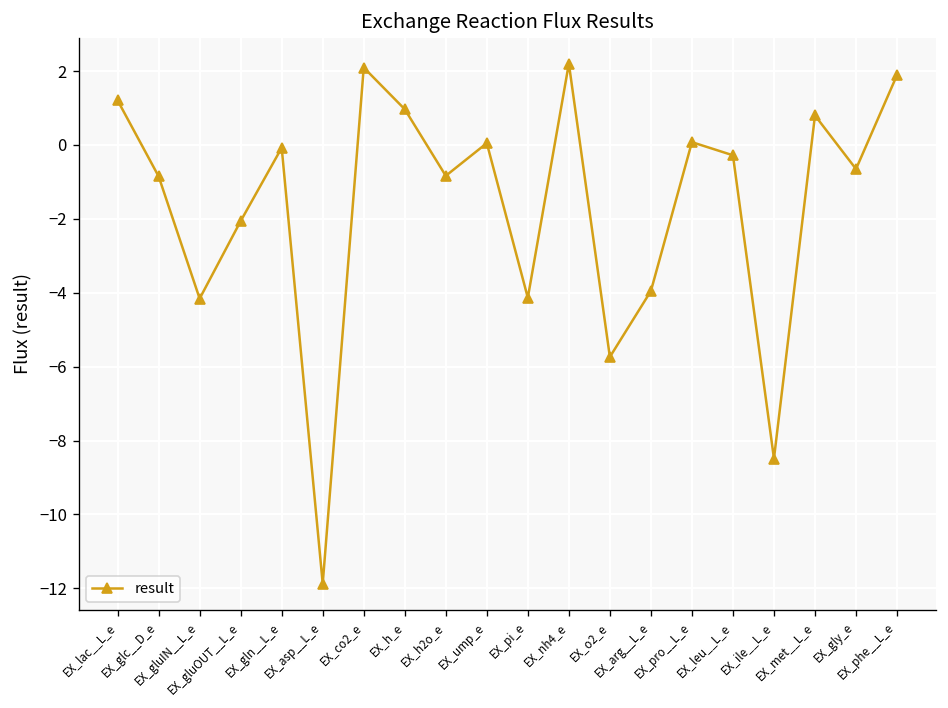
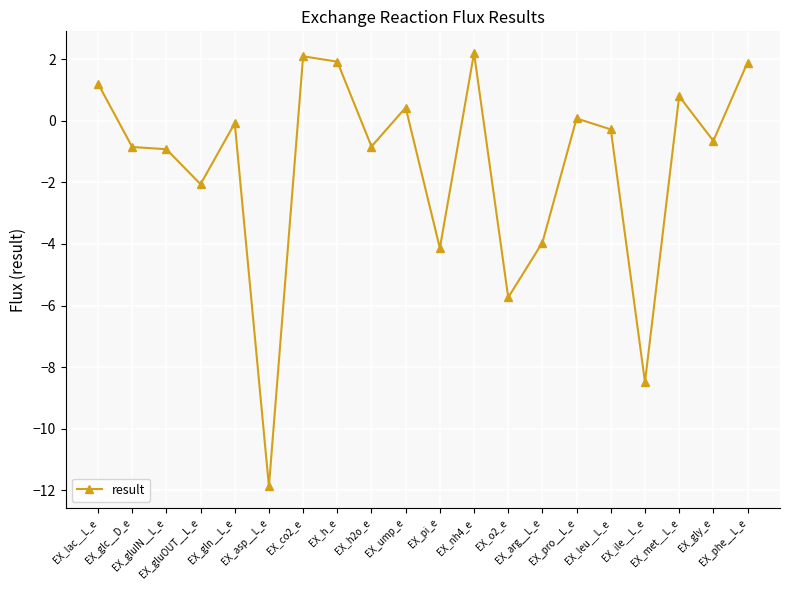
EX_gluIN__L_e: -4.2 -> -0.9
EX_h_e: 1.0 -> 1.9
EX_ump_e: 0.1 -> 0.4
